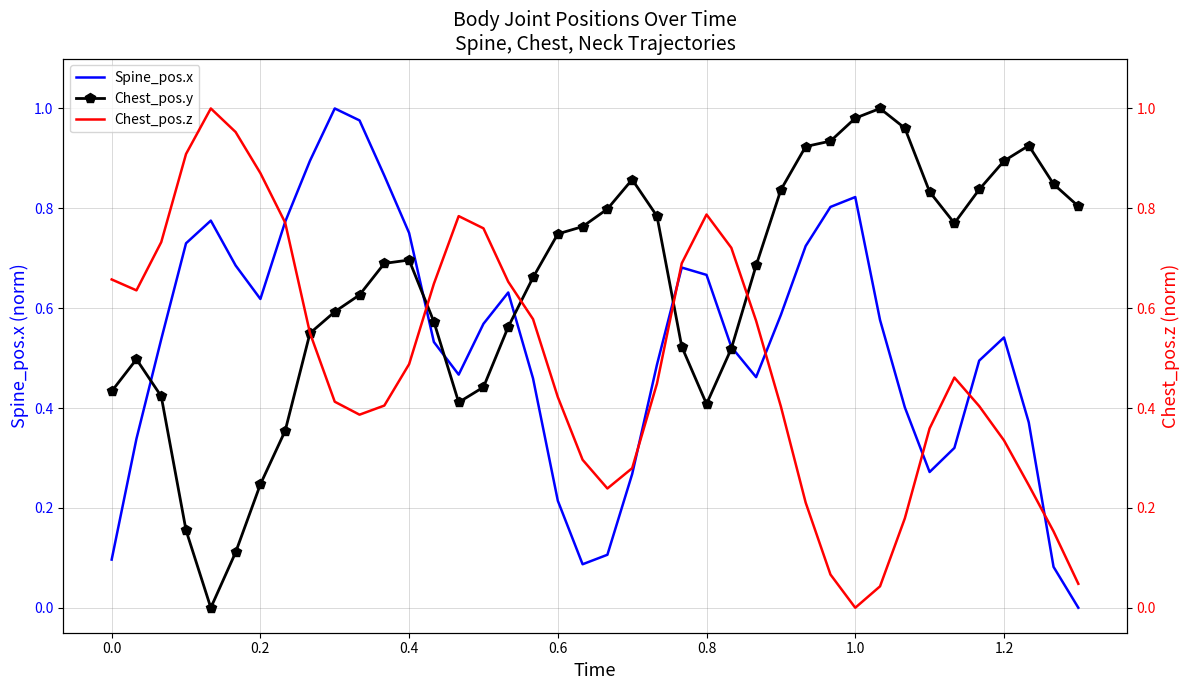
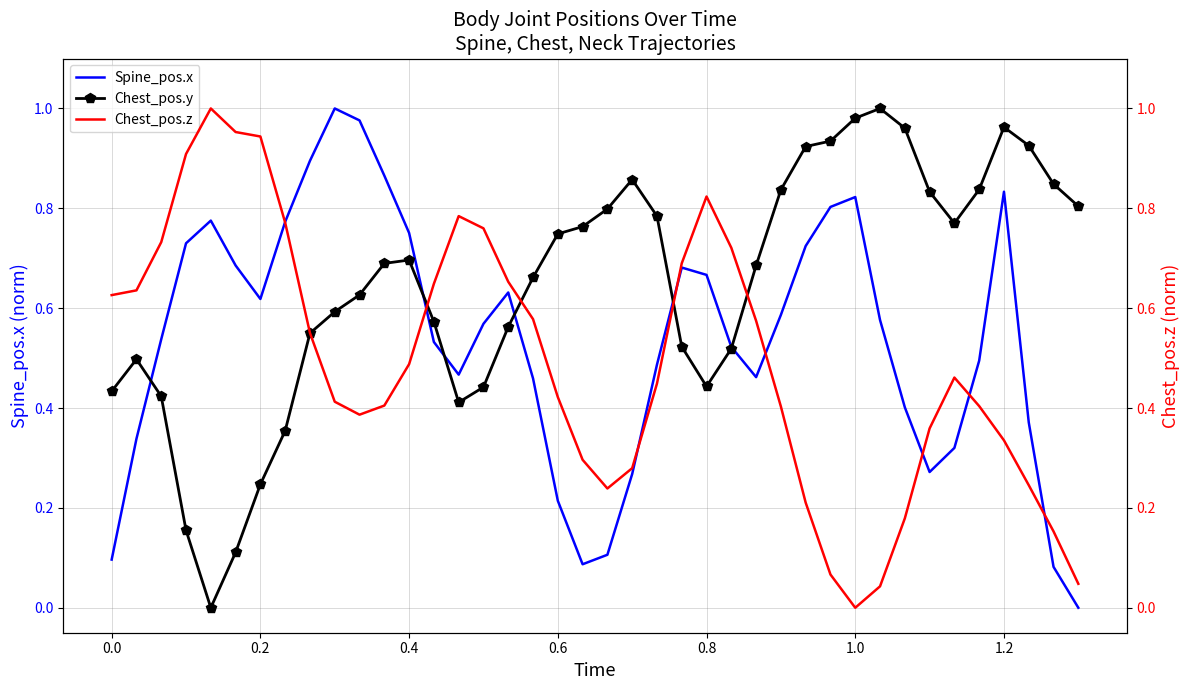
Chest_pos.y, 0.8: 0.41 -> 0.44
Spine_pos.x, 1.2: 0.54 -> 0.83
Chest_pos.y, 1.2: 0.89 -> 0.96
Chest_pos.z, 0.0: 0.66 -> 0.63
Chest_pos.z, 0.2: 0.87 -> 0.94
Chest_pos.z, 0.8: 0.79 -> 0.82
